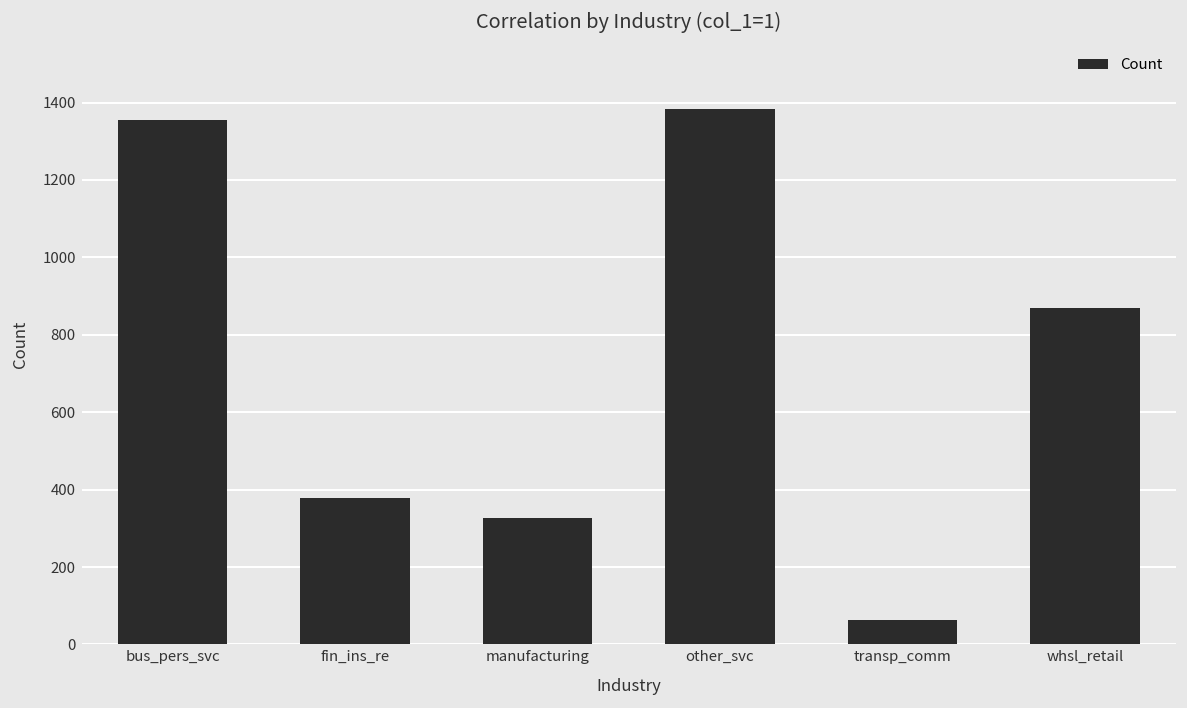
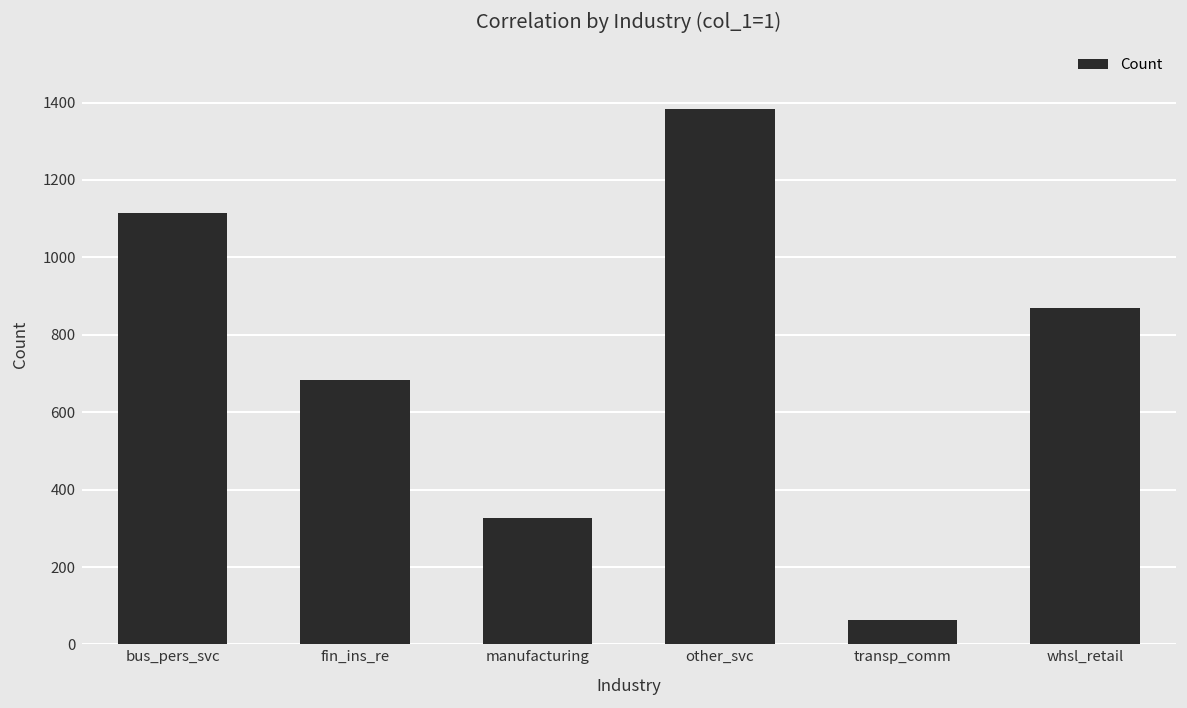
bus_pers_svc: 1360 -> 1110
fin_ins_re: 380 -> 680
